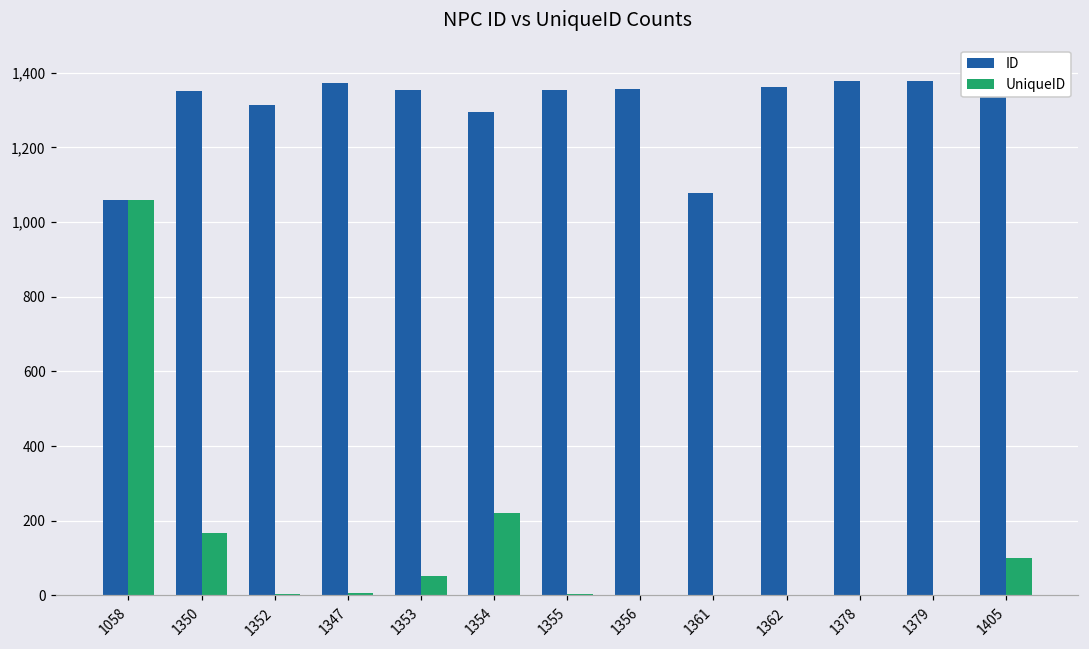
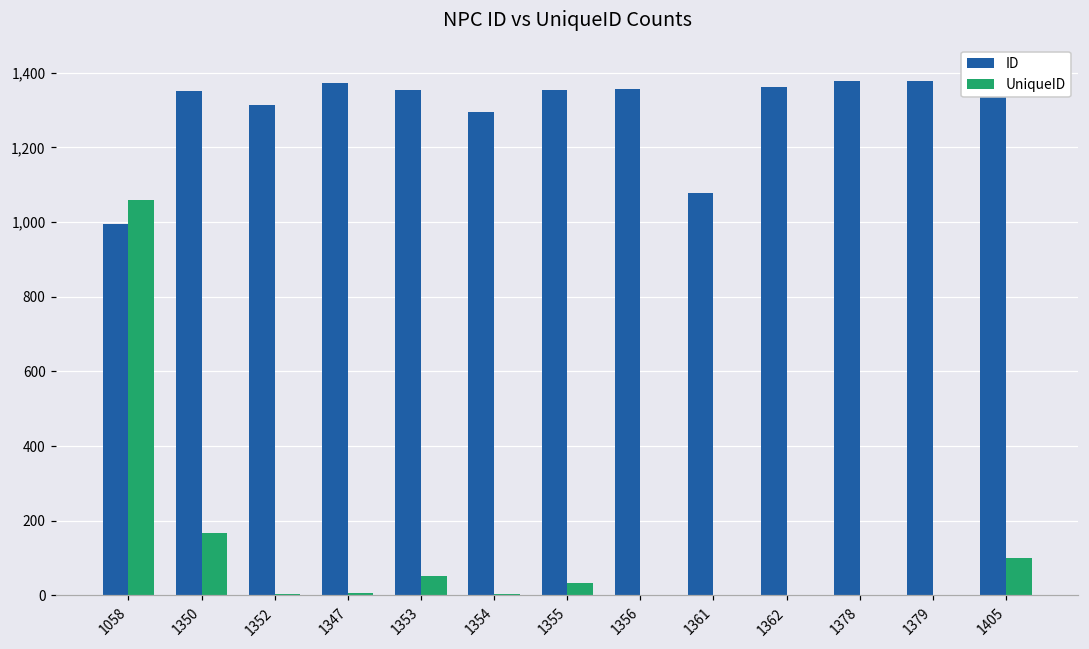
ID, 1058: 1,060 -> 1,000
UniqueID, 1354: 220 -> 10
UniqueID, 1355: 0 -> 30
